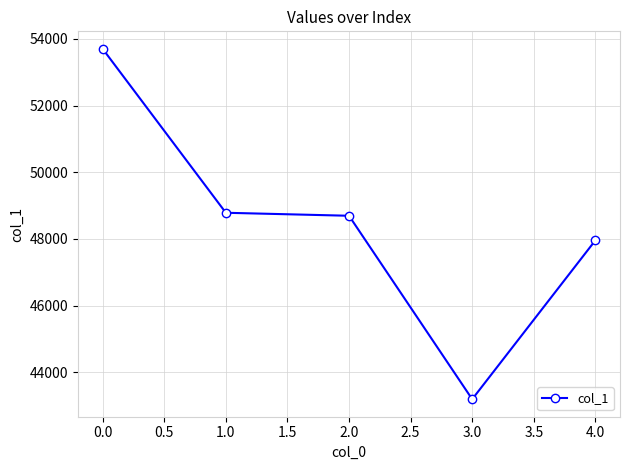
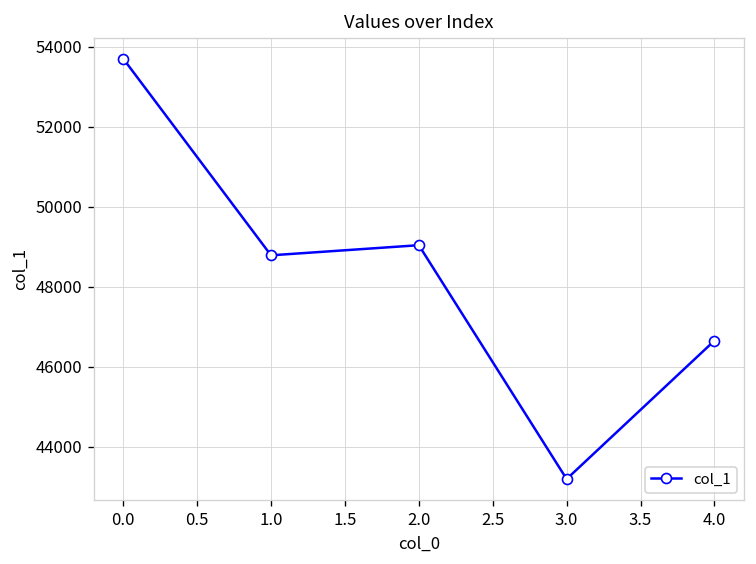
2.0: 48700 -> 49000
4.0: 48000 -> 46600
